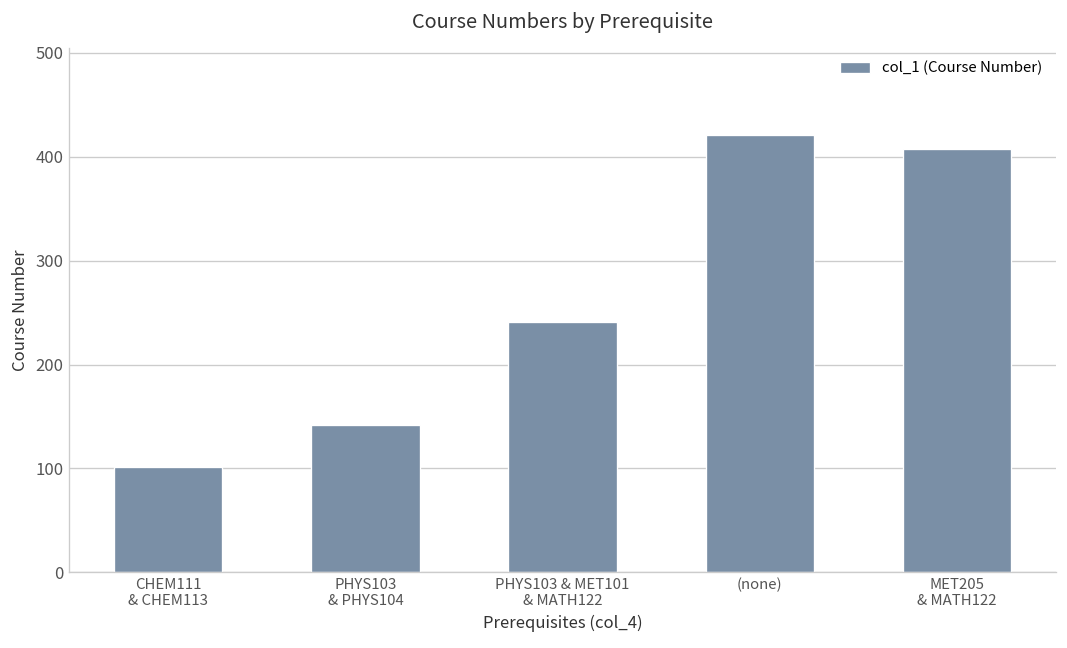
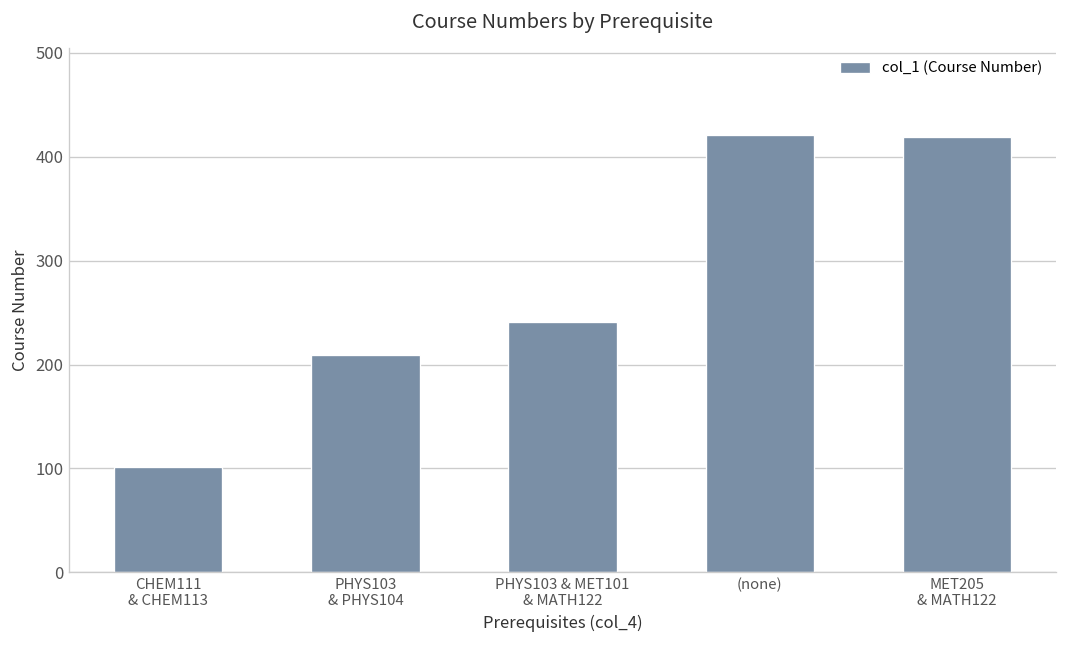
PHYS103 & PHYS104: 140 -> 210
MET205 & MATH122: 410 -> 420
